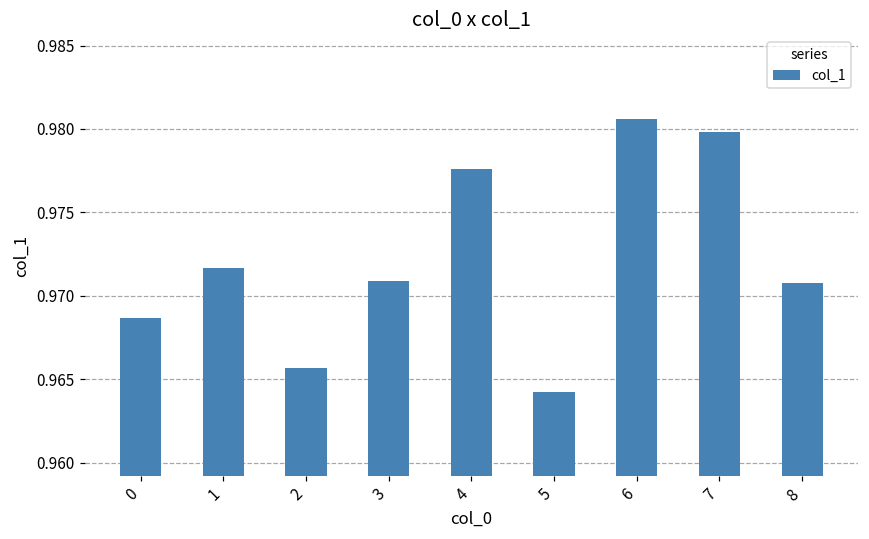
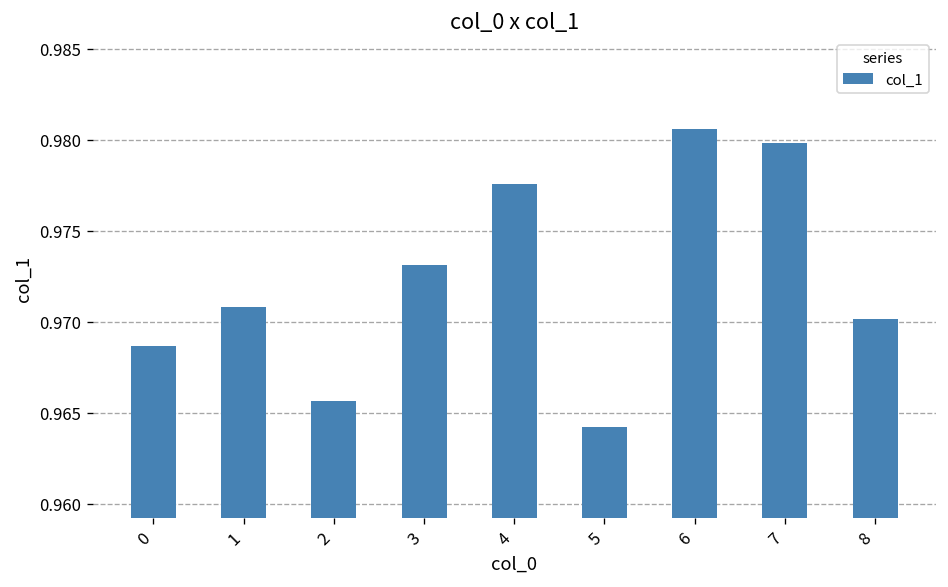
1: 0.9716 -> 0.9708
3: 0.9709 -> 0.9731
8: 0.9708 -> 0.9701
